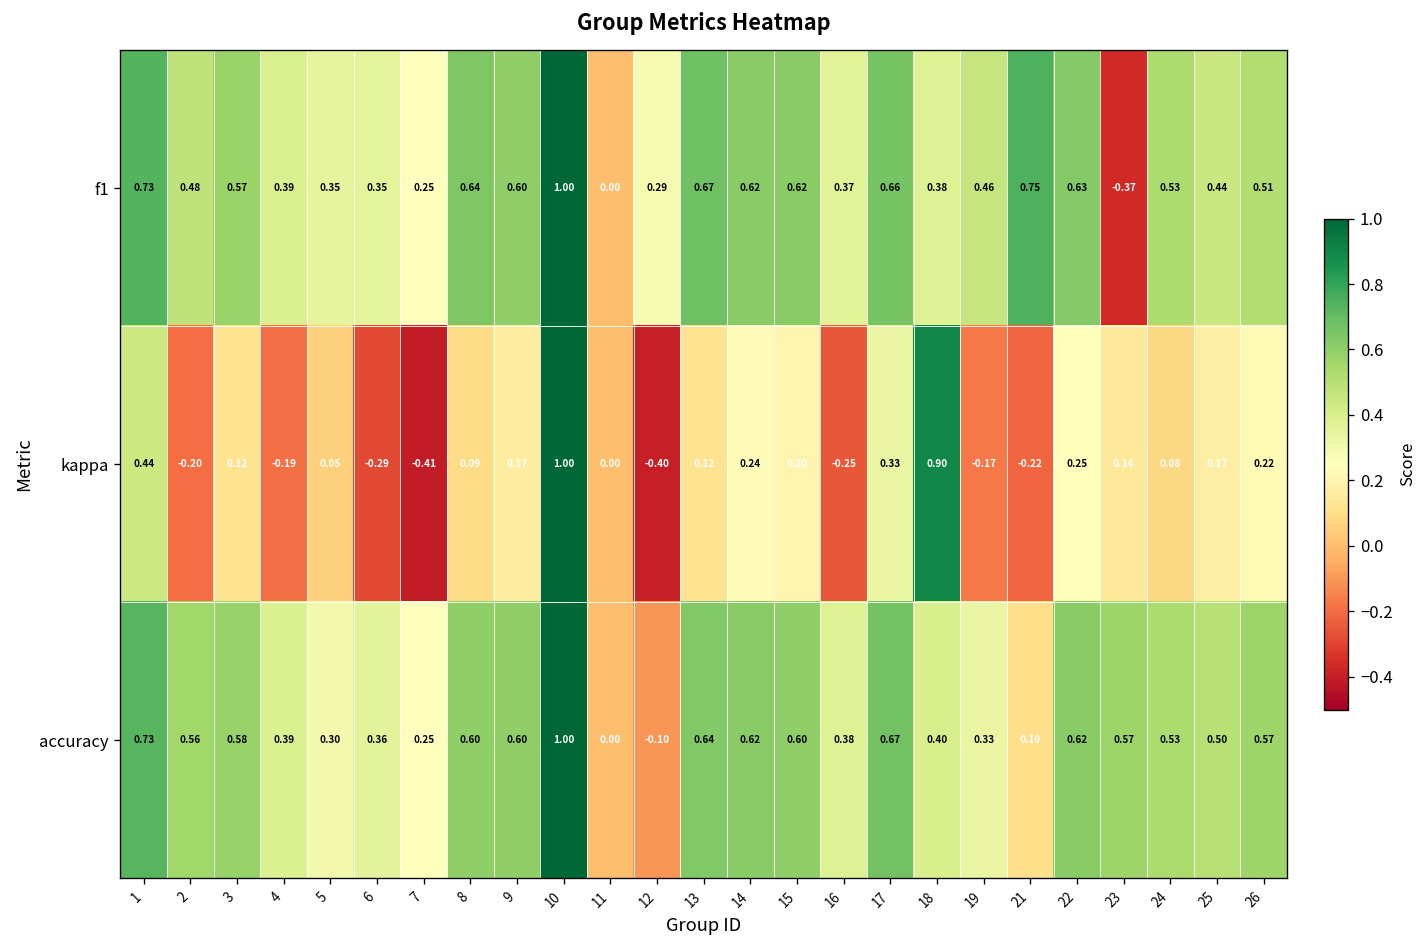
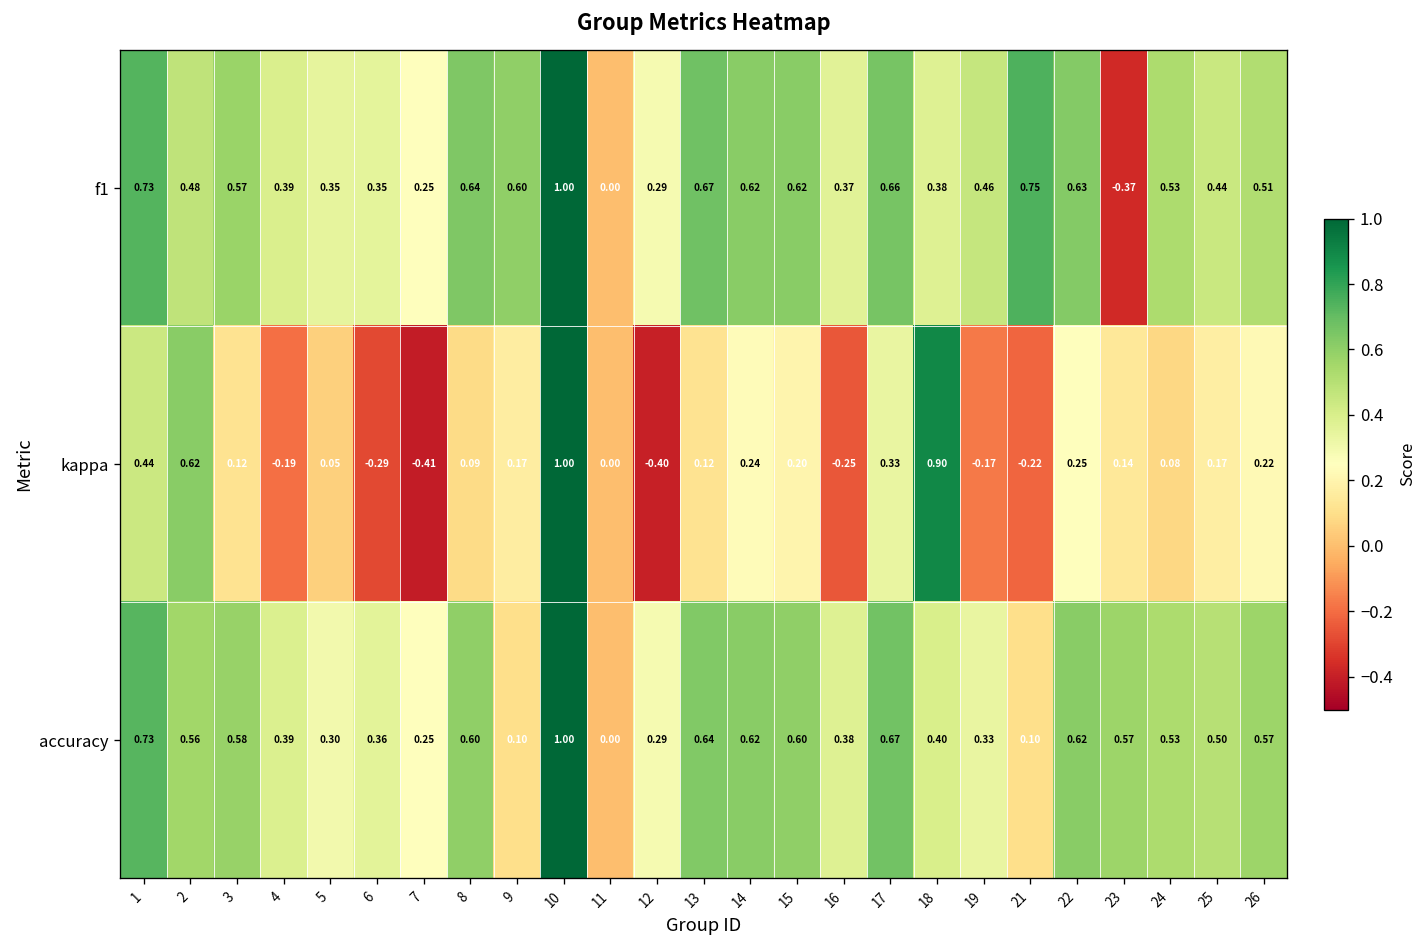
kappa, 2: -0.20 -> 0.62
accuracy, 9: 0.60 -> 0.10
accuracy, 12: -0.10 -> 0.29
